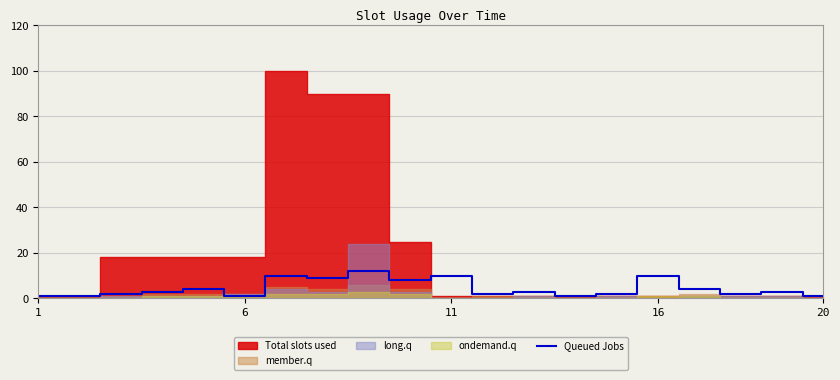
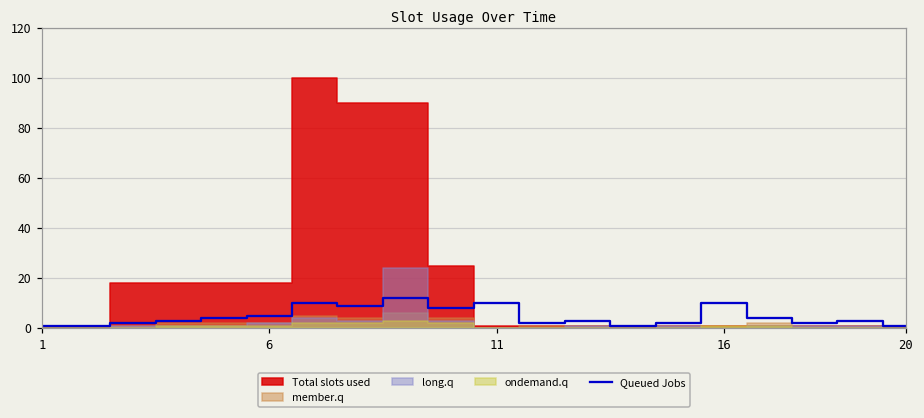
Queued Jobs, 6: 1 -> 5
